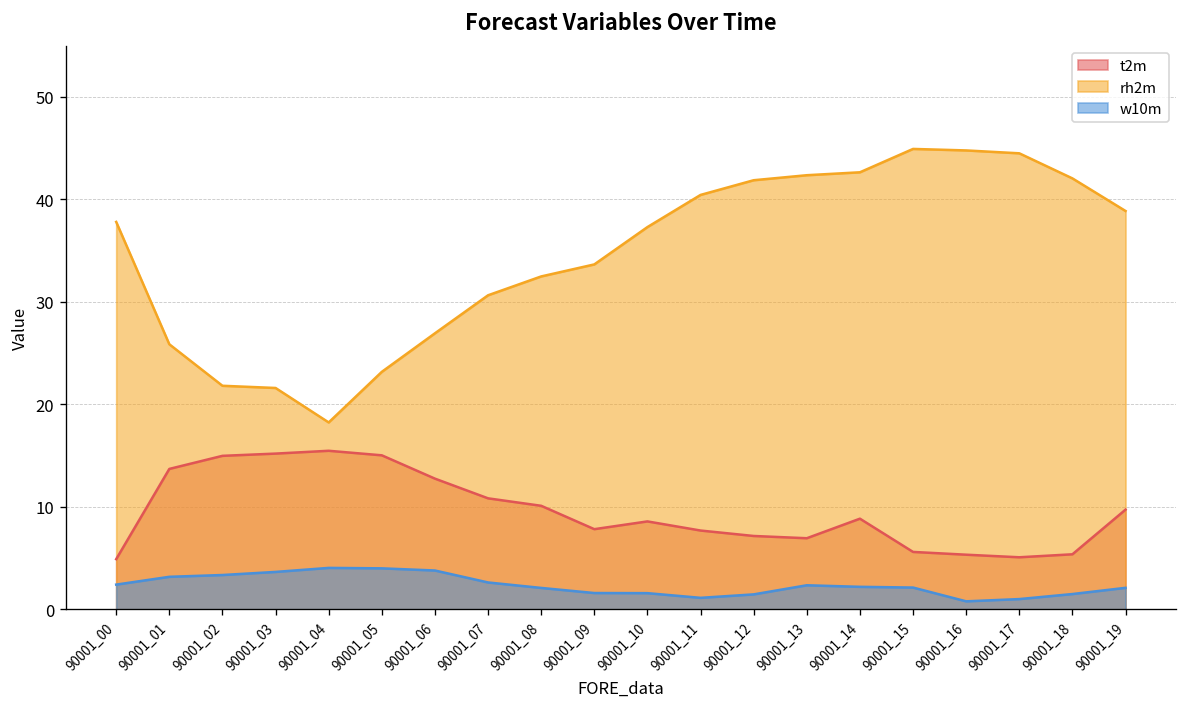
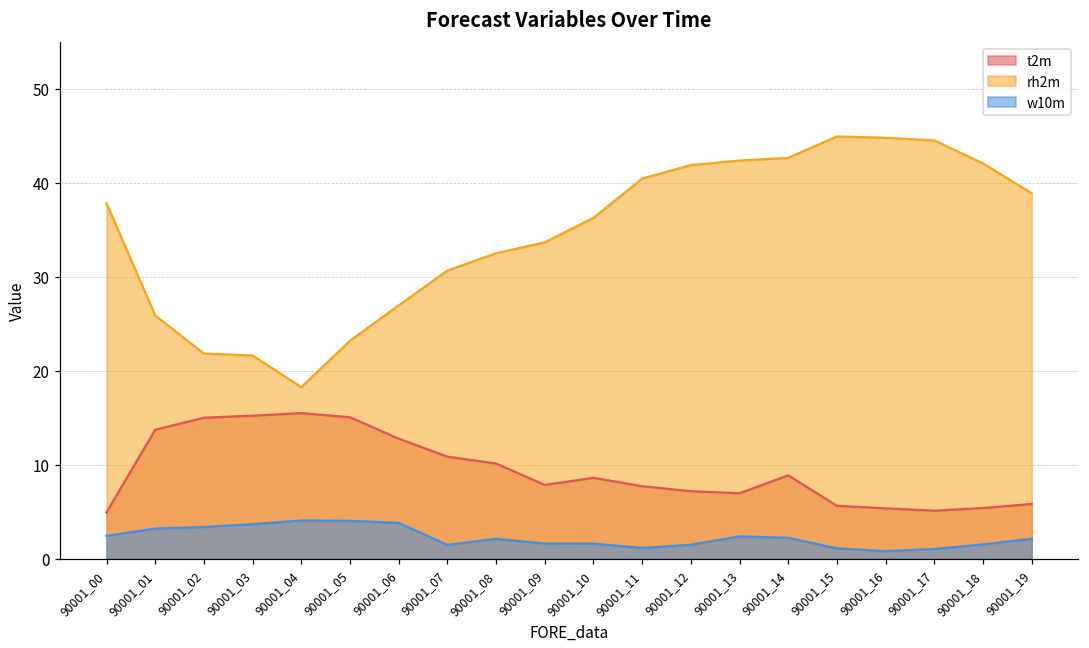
w10m, 90001_07: 3 -> 1
rh2m, 90001_10: 37 -> 36
w10m, 90001_15: 2 -> 1
t2m, 90001_19: 10 -> 6
